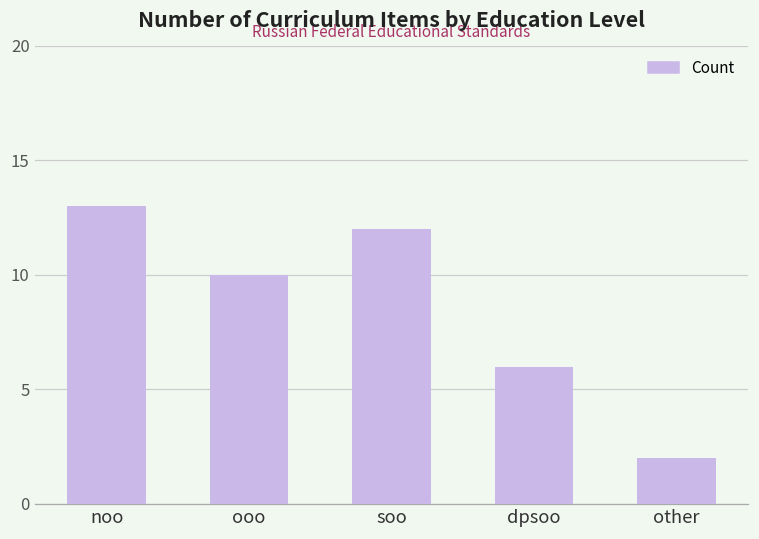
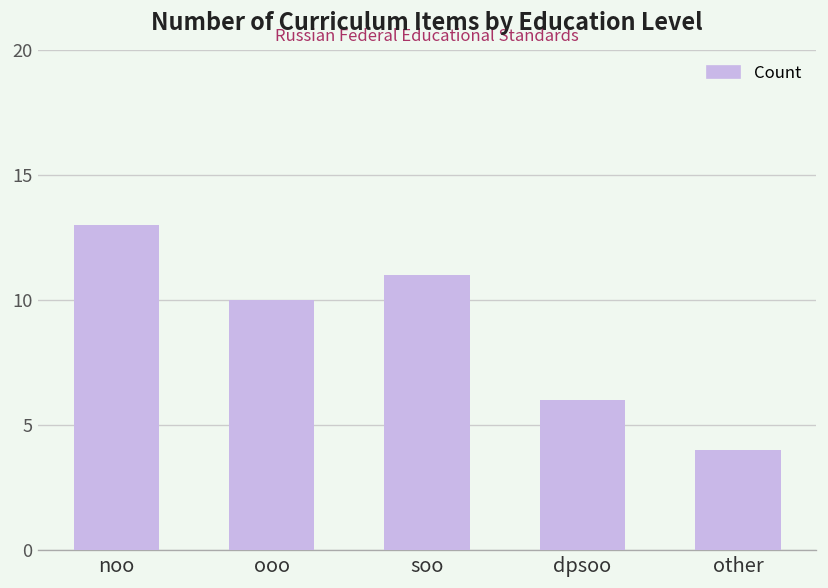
soo: 12 -> 11
other: 2 -> 4
